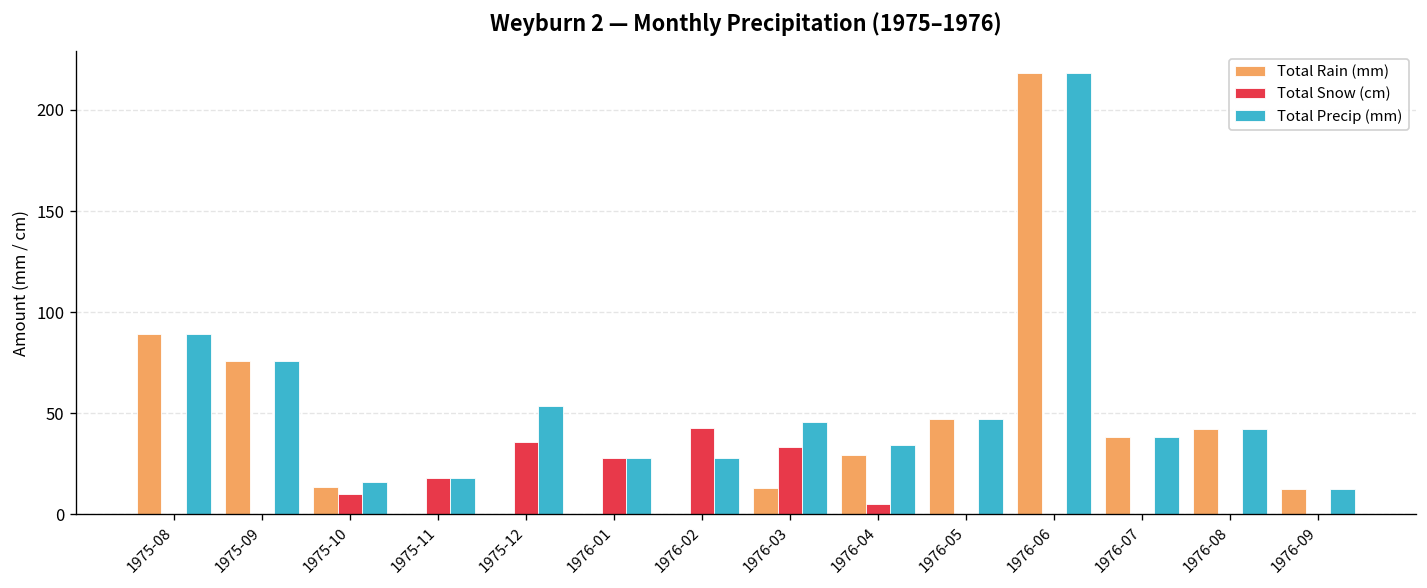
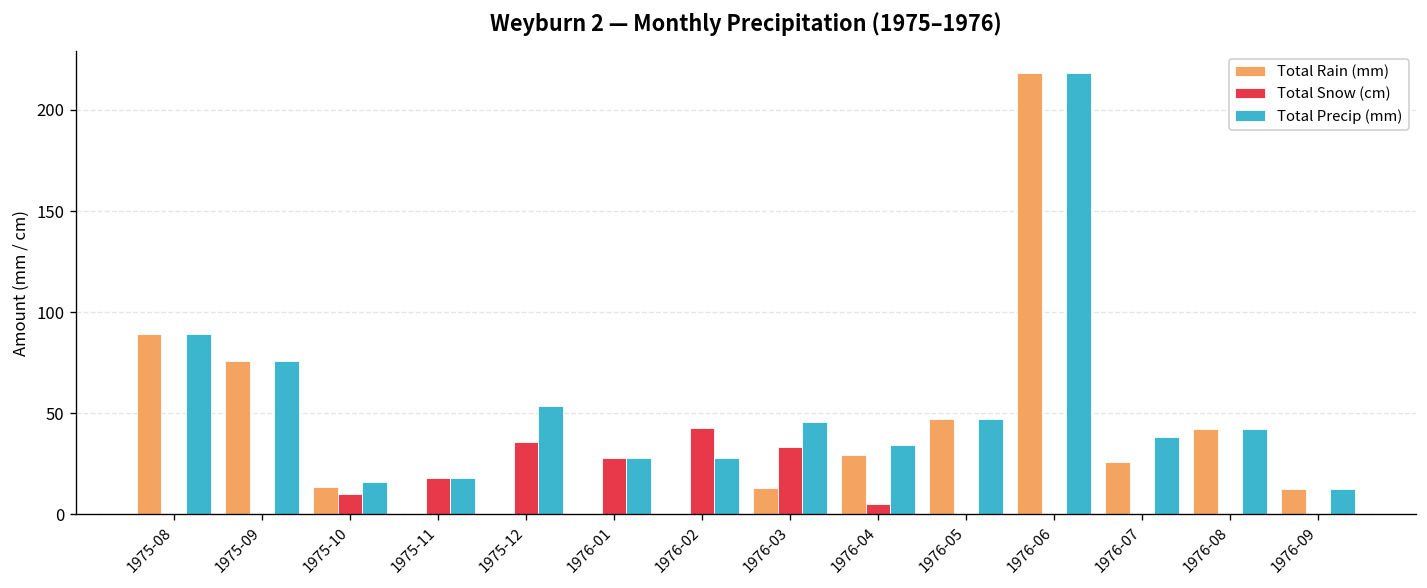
Total Rain (mm), 1976-07: 38 -> 26
